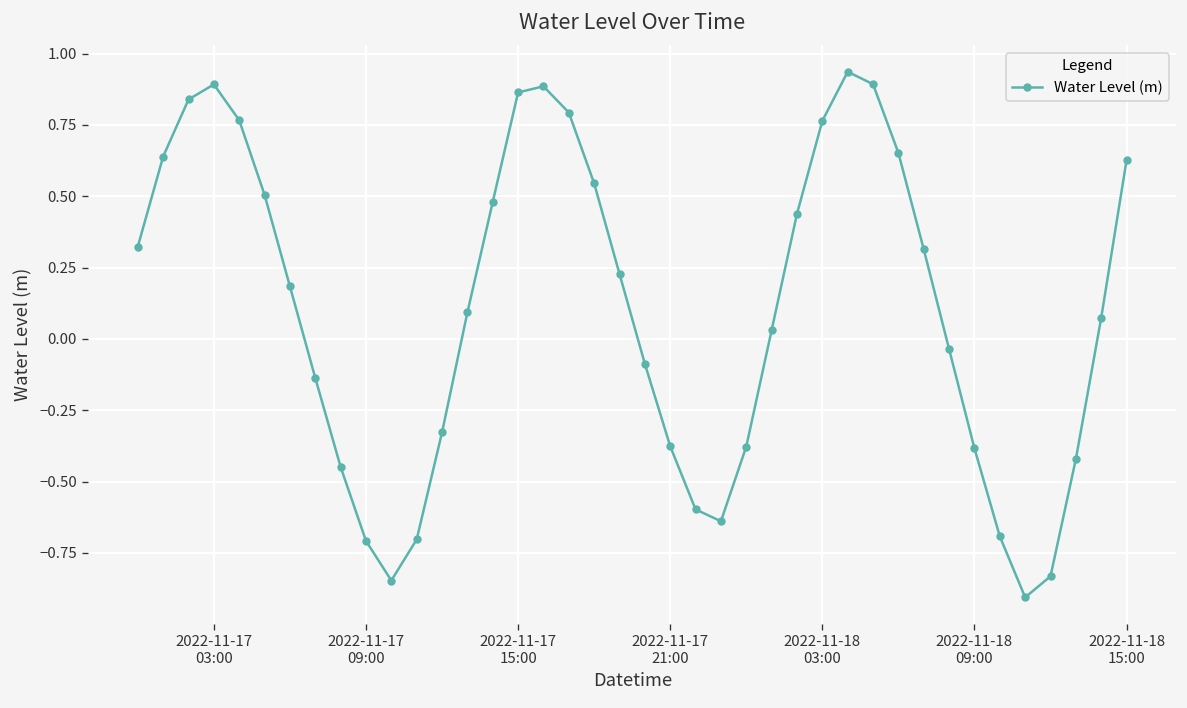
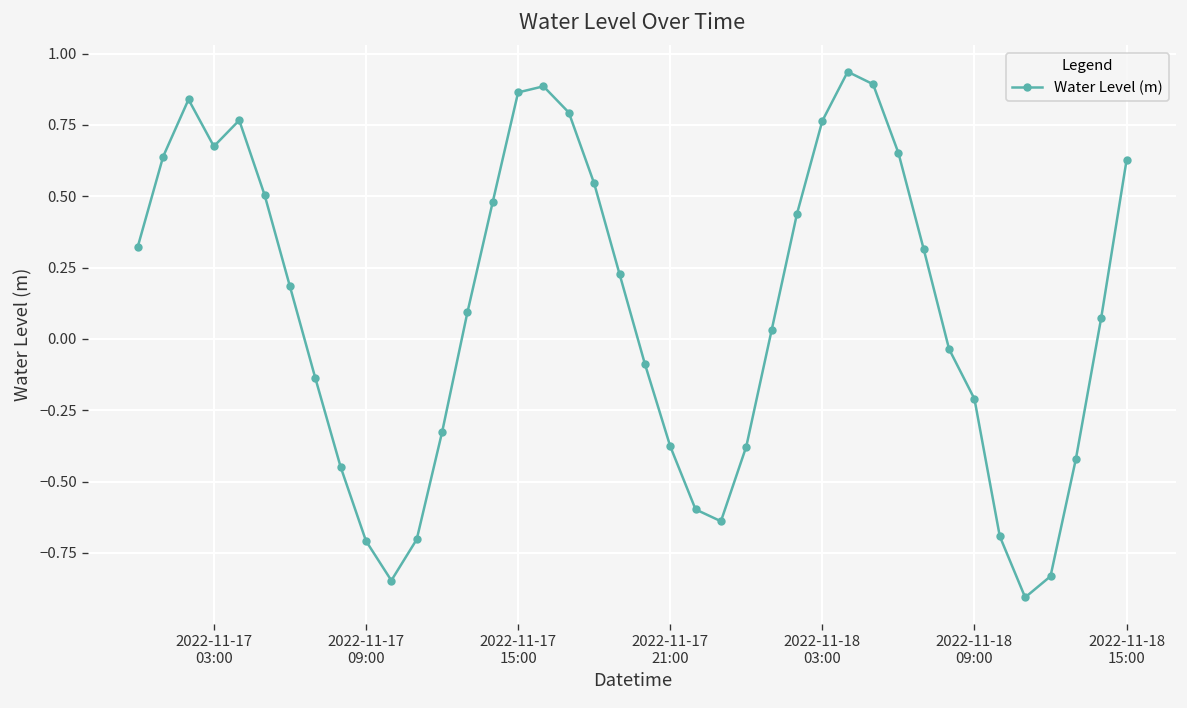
2022-11-17 03:00: 0.89 -> 0.68
2022-11-18 09:00: -0.38 -> -0.21
